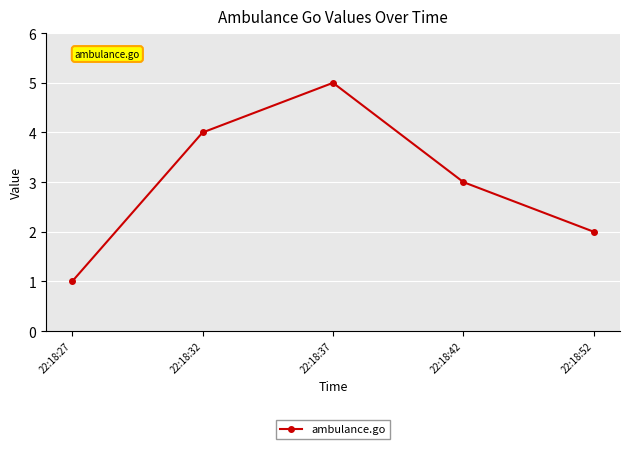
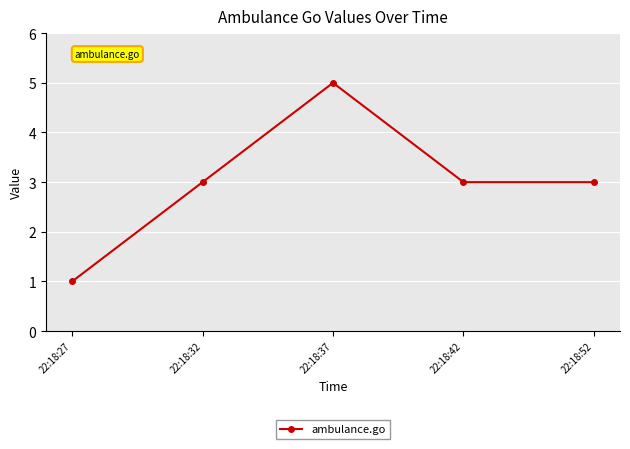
22:18:32: 4 -> 3
22:18:52: 2 -> 3
